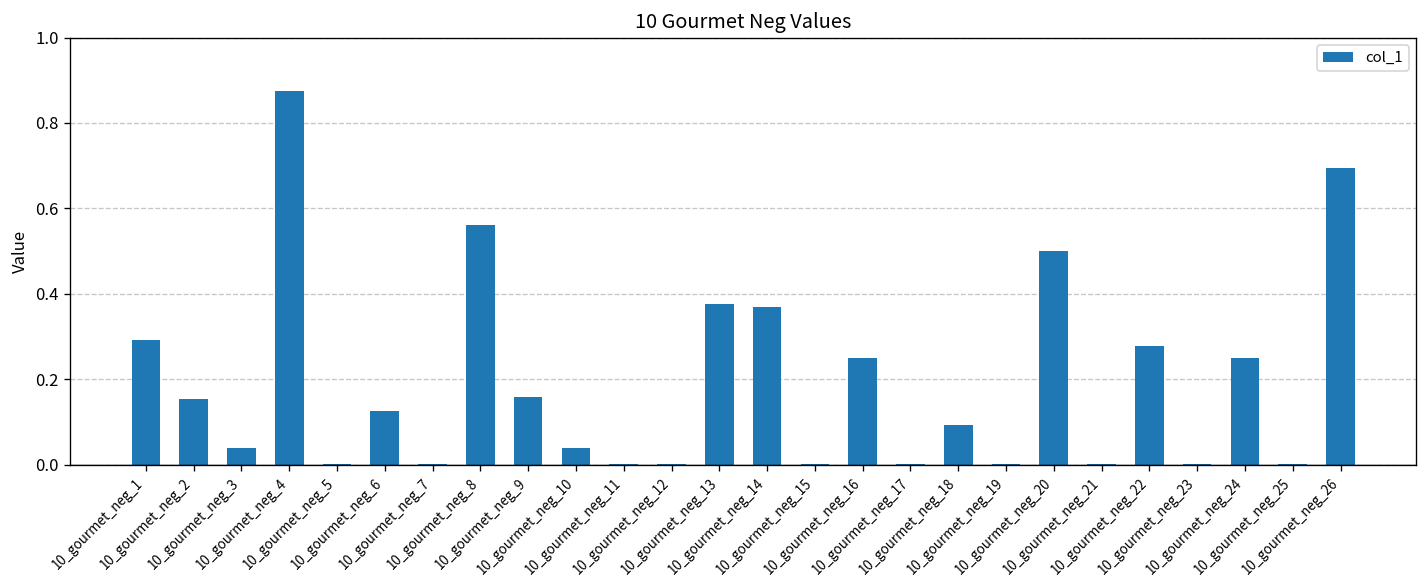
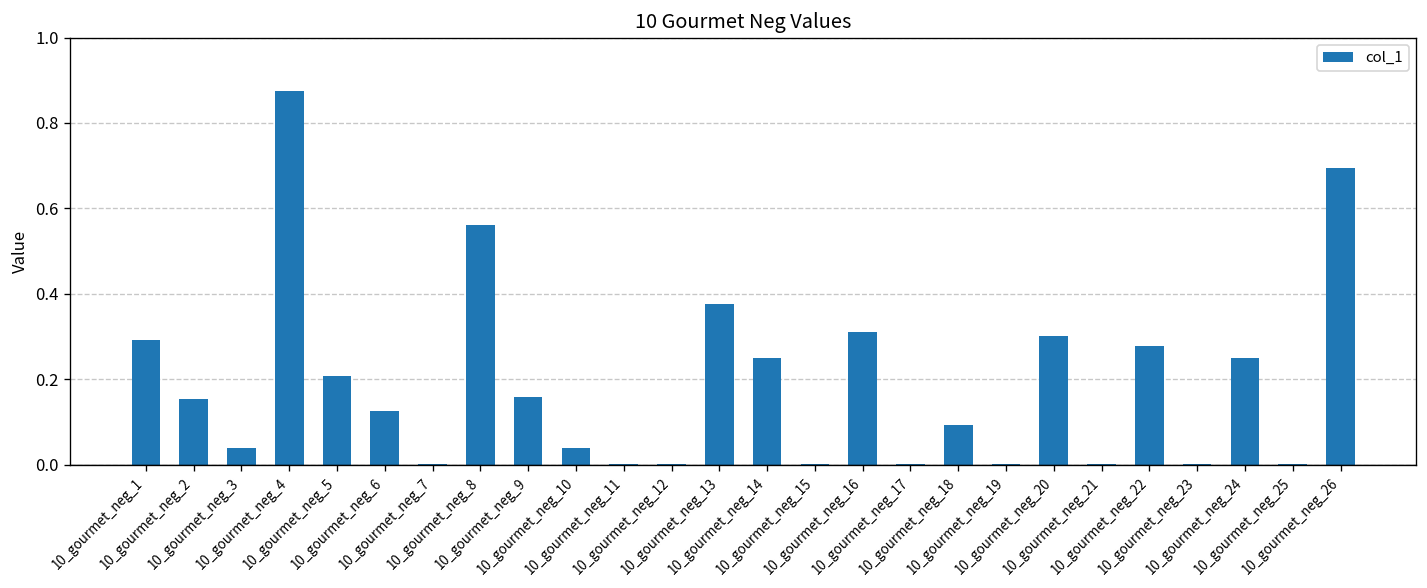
10_gourmet_neg_5: 0.00 -> 0.21
10_gourmet_neg_14: 0.37 -> 0.25
10_gourmet_neg_16: 0.25 -> 0.31
10_gourmet_neg_20: 0.5 -> 0.3
